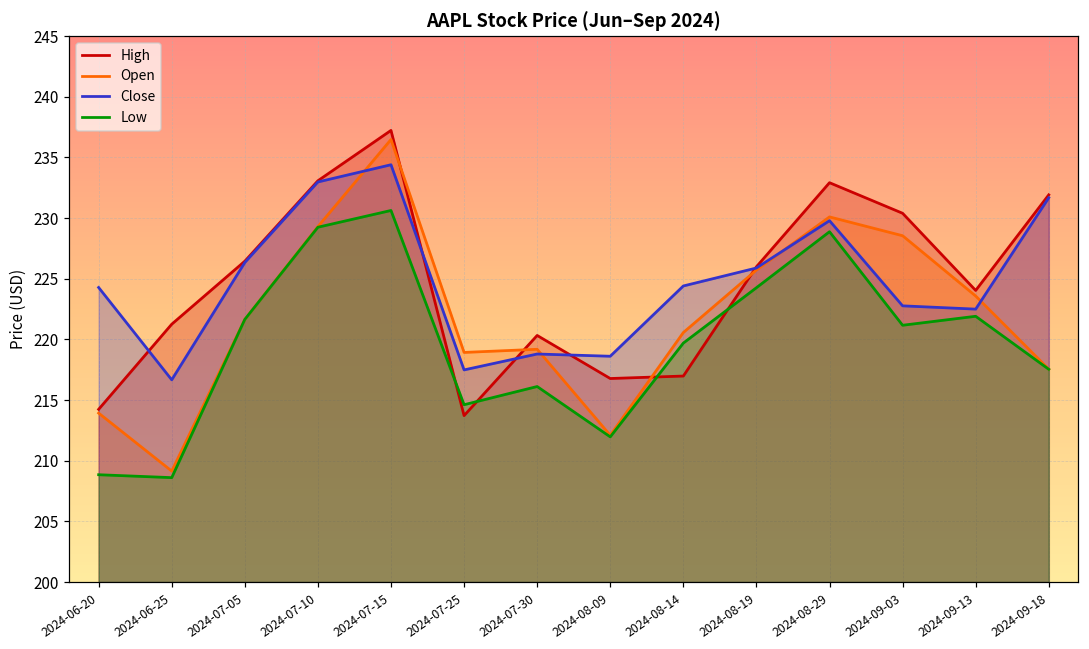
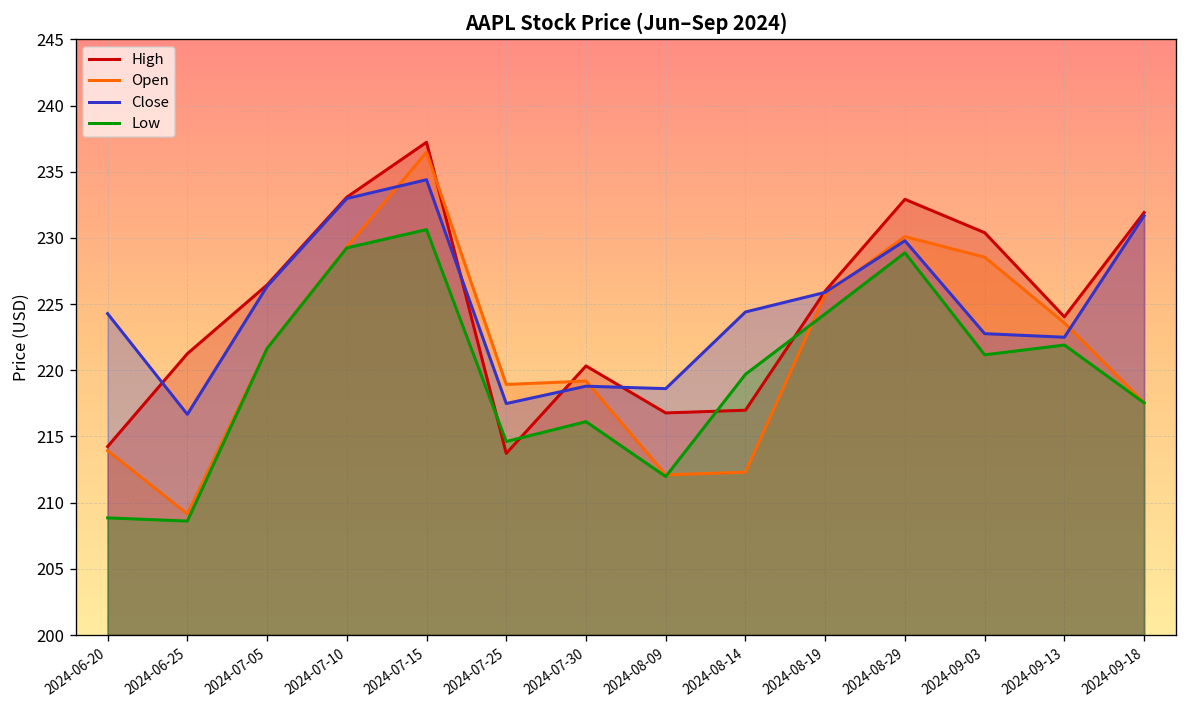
Open, 2024-08-14: 220.6 -> 212.3
